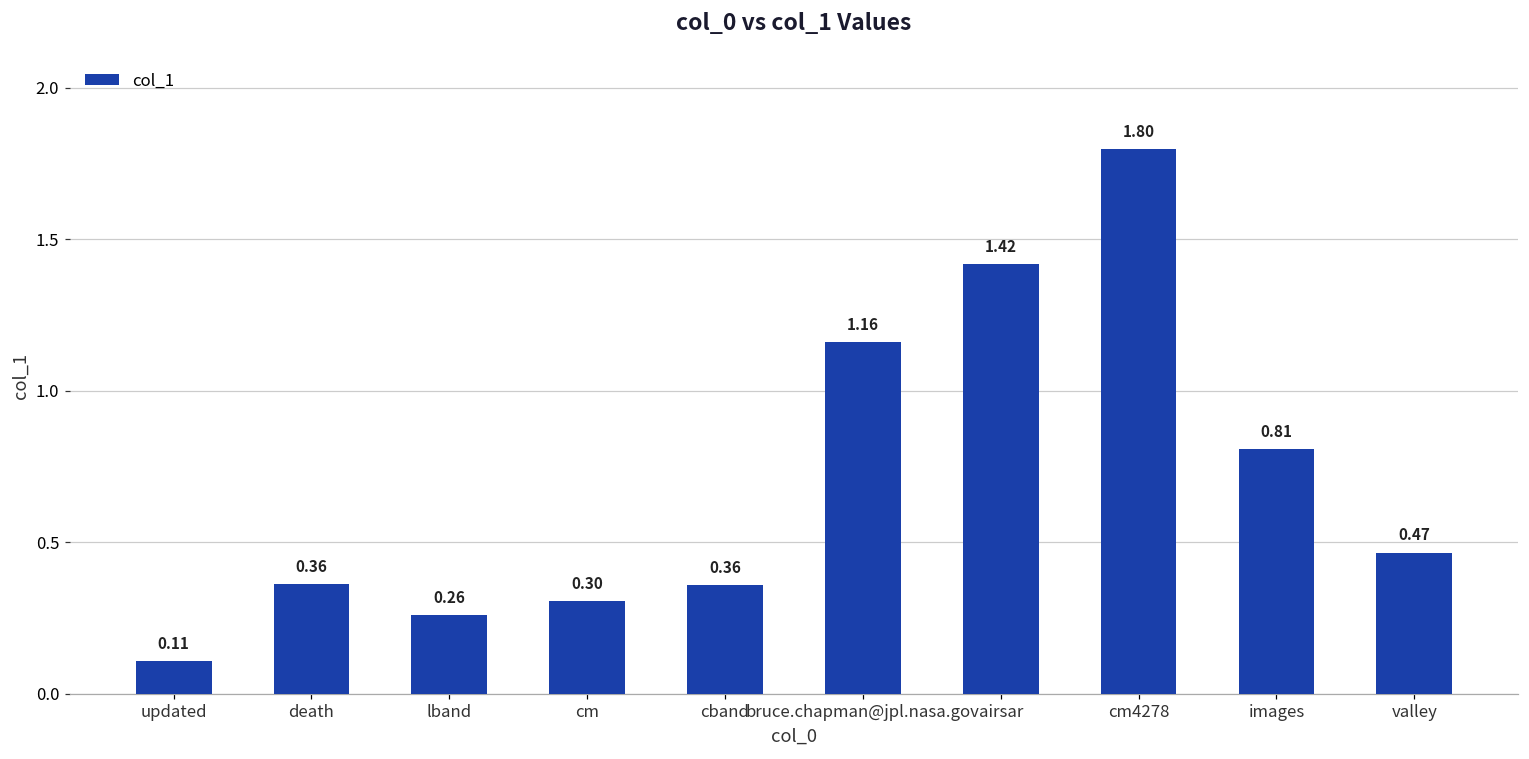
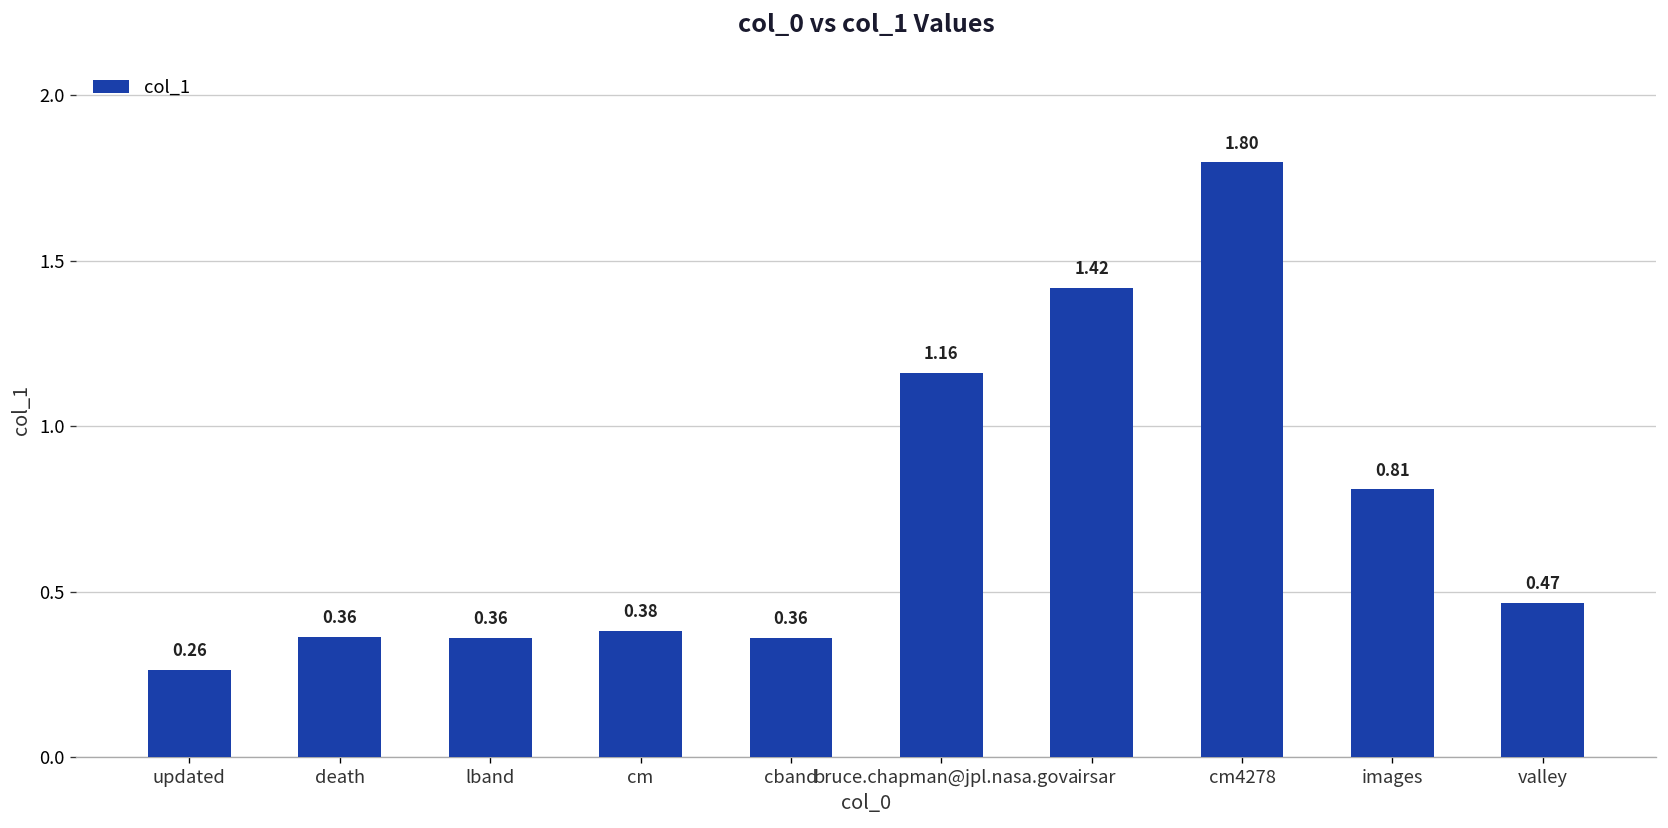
updated: 0.11 -> 0.26
lband: 0.26 -> 0.36
cm: 0.30 -> 0.38
